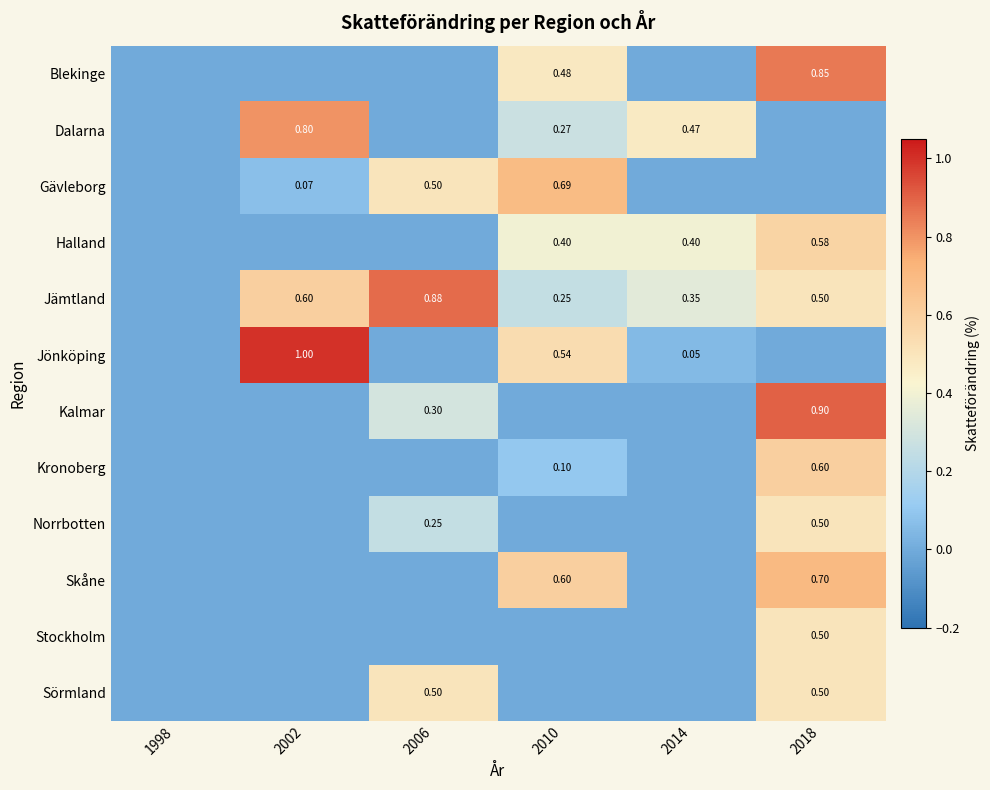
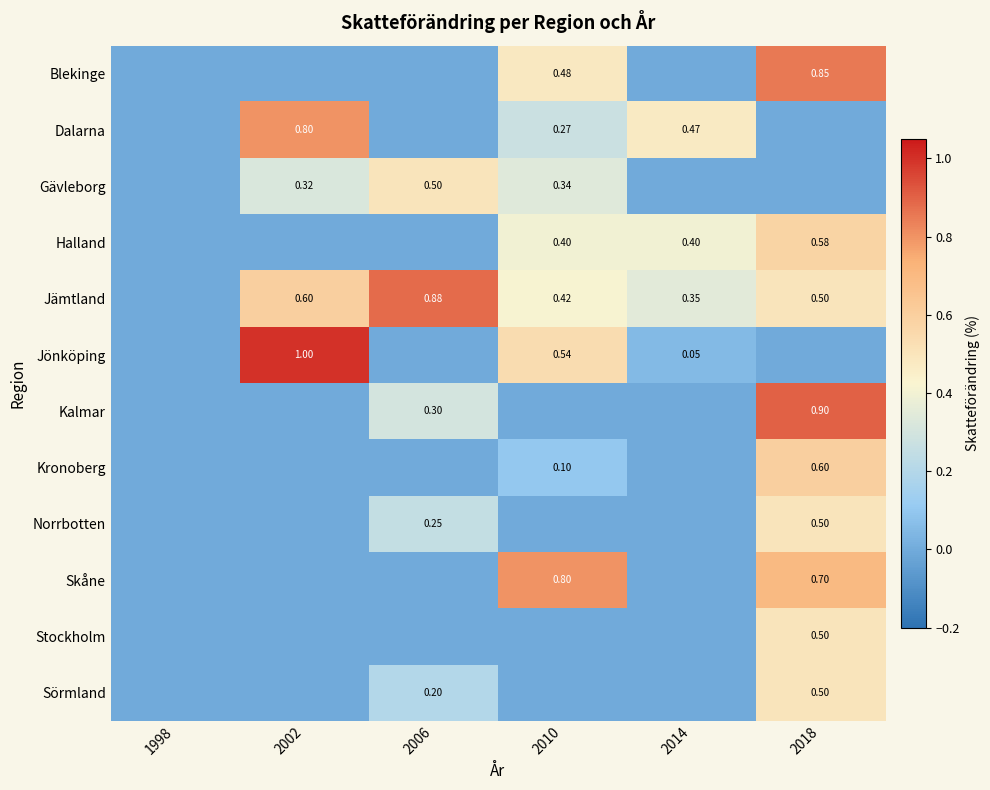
Gävleborg, 2002: 0.07 -> 0.32
Gävleborg, 2010: 0.69 -> 0.34
Jämtland, 2010: 0.25 -> 0.42
Skåne, 2010: 0.60 -> 0.80
Sörmland, 2006: 0.50 -> 0.20
